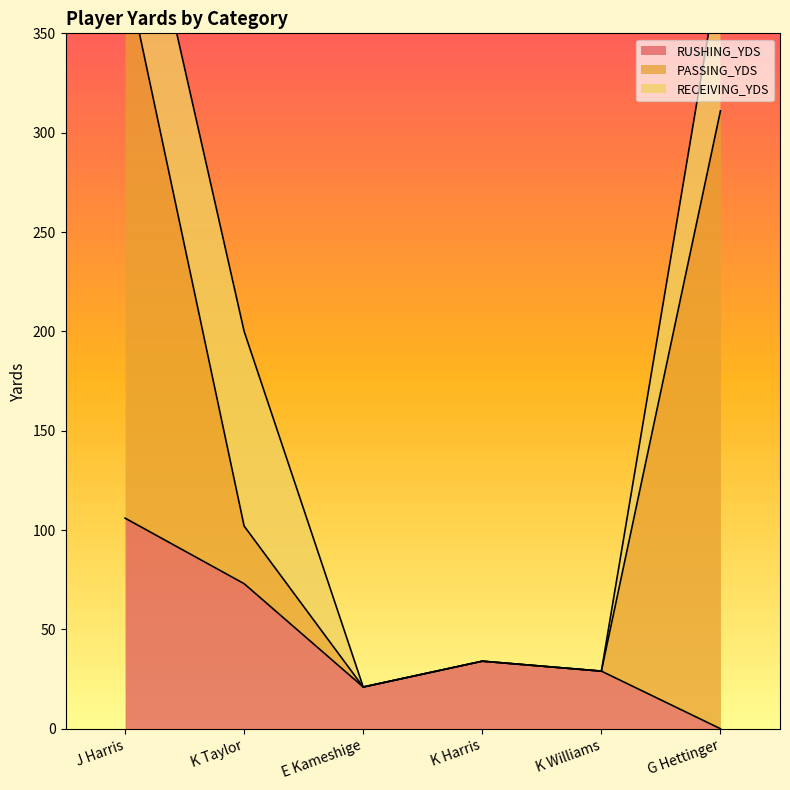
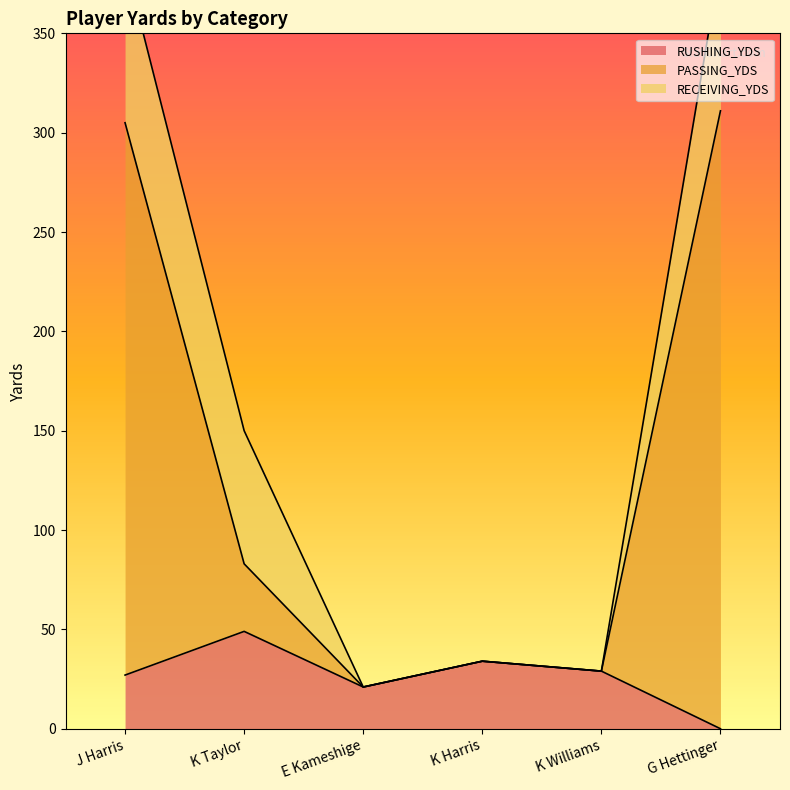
RUSHING_YDS, J Harris: 106 -> 27
RUSHING_YDS, K Taylor: 73 -> 49
PASSING_YDS, K Taylor: 29 -> 34
RECEIVING_YDS, K Taylor: 98 -> 67
